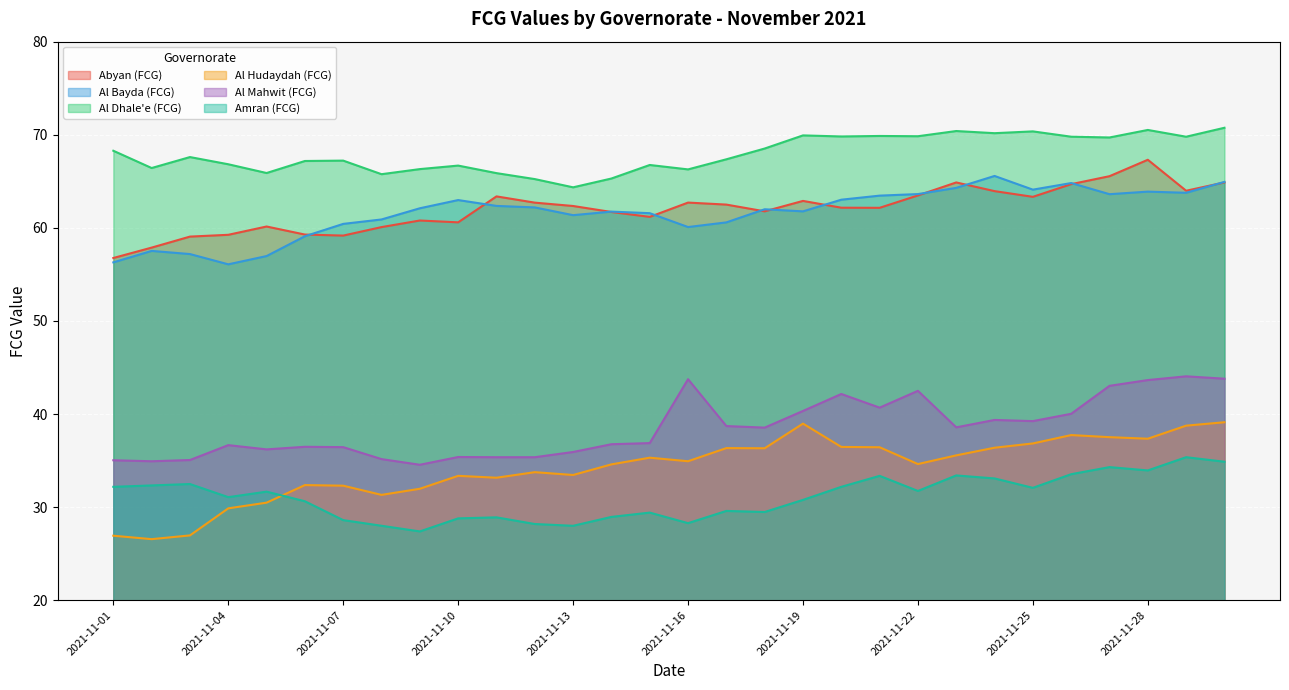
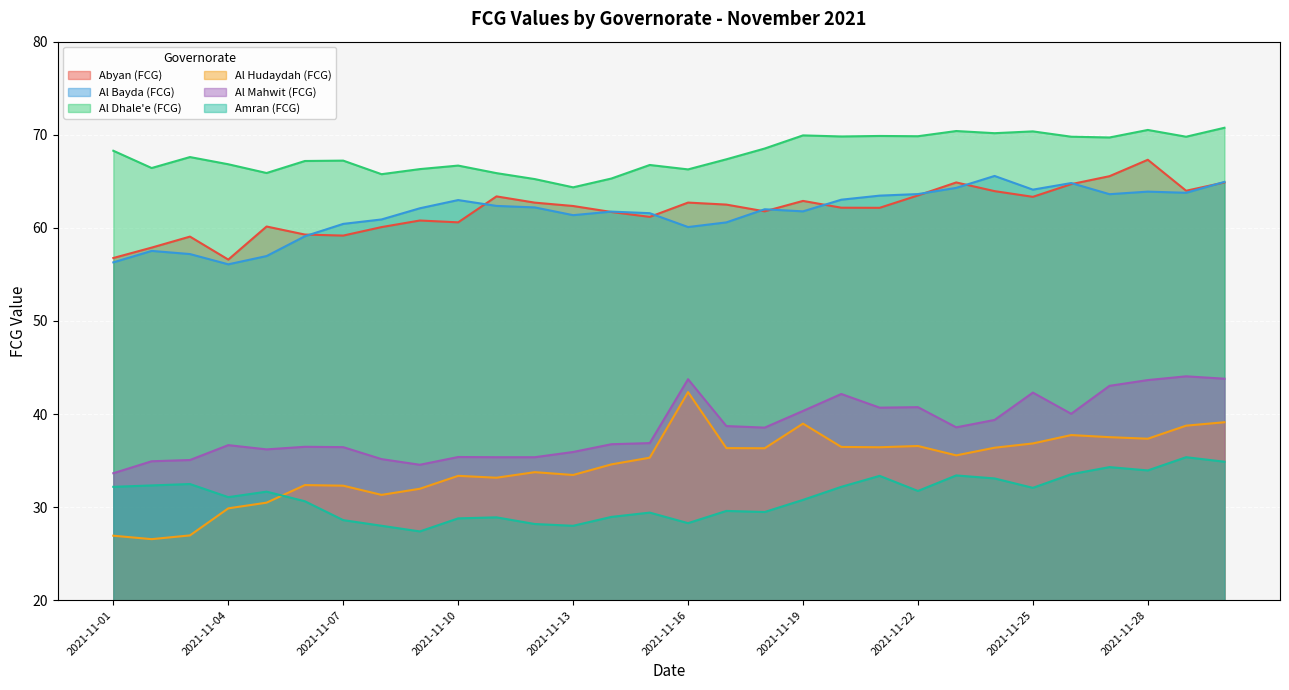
Al Mahwit (FCG), 2021-11-01: 35 -> 34
Abyan (FCG), 2021-11-04: 59 -> 57
Al Hudaydah (FCG), 2021-11-16: 35 -> 42
Al Hudaydah (FCG), 2021-11-22: 35 -> 37
Al Mahwit (FCG), 2021-11-22: 42 -> 41
Al Mahwit (FCG), 2021-11-25: 39 -> 42
